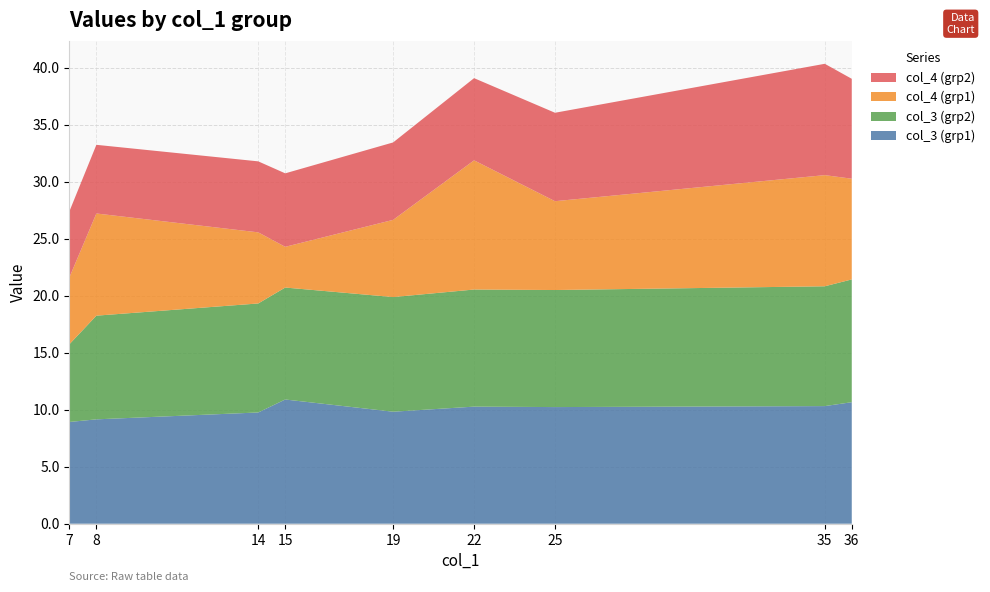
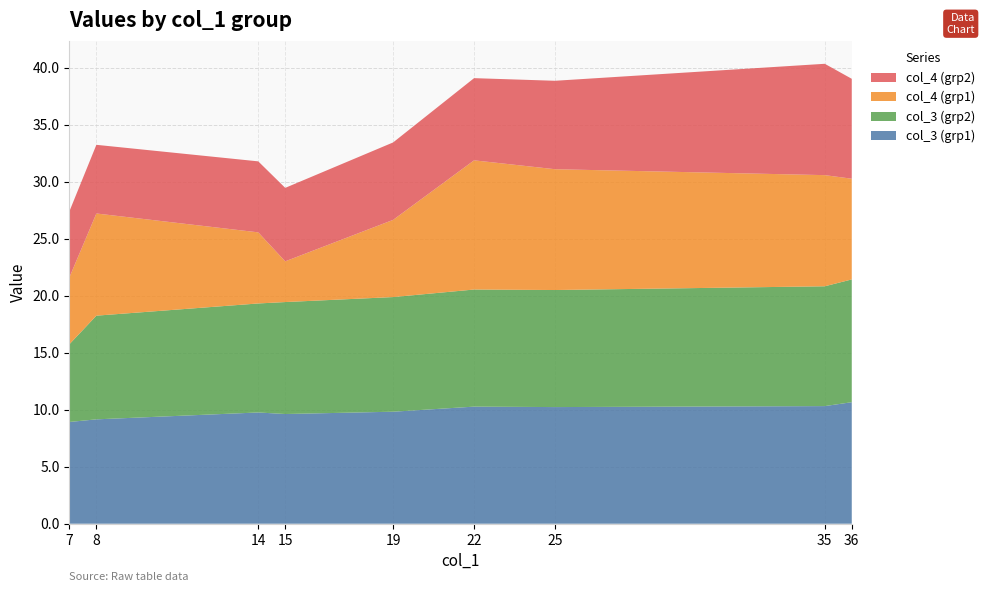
col_3 (grp1), 15: 10.9 -> 9.6
col_4 (grp1), 25: 7.8 -> 10.6
